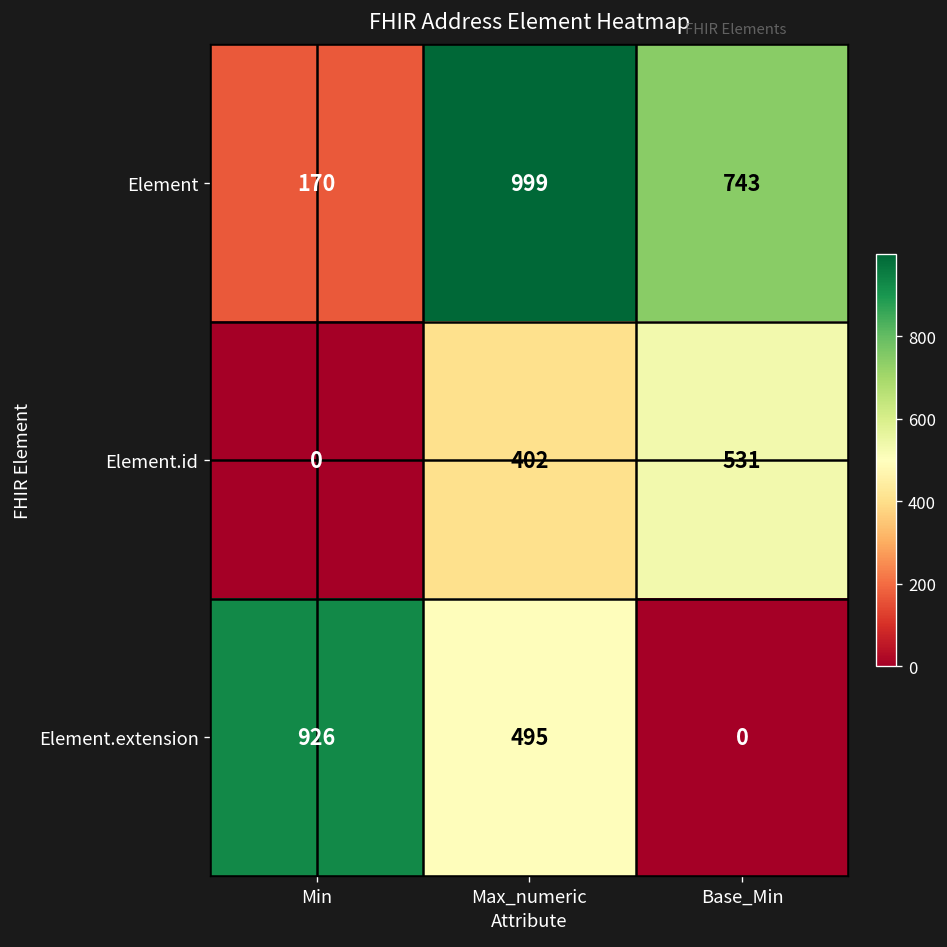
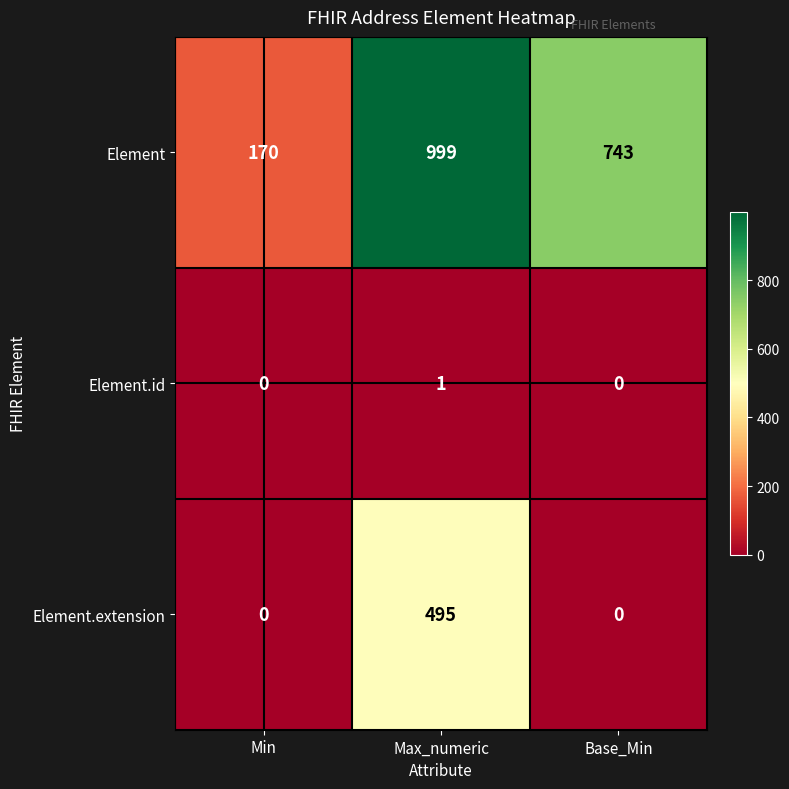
Element.id, Max_numeric: 402 -> 1
Element.id, Base_Min: 531 -> 0
Element.extension, Min: 926 -> 0
